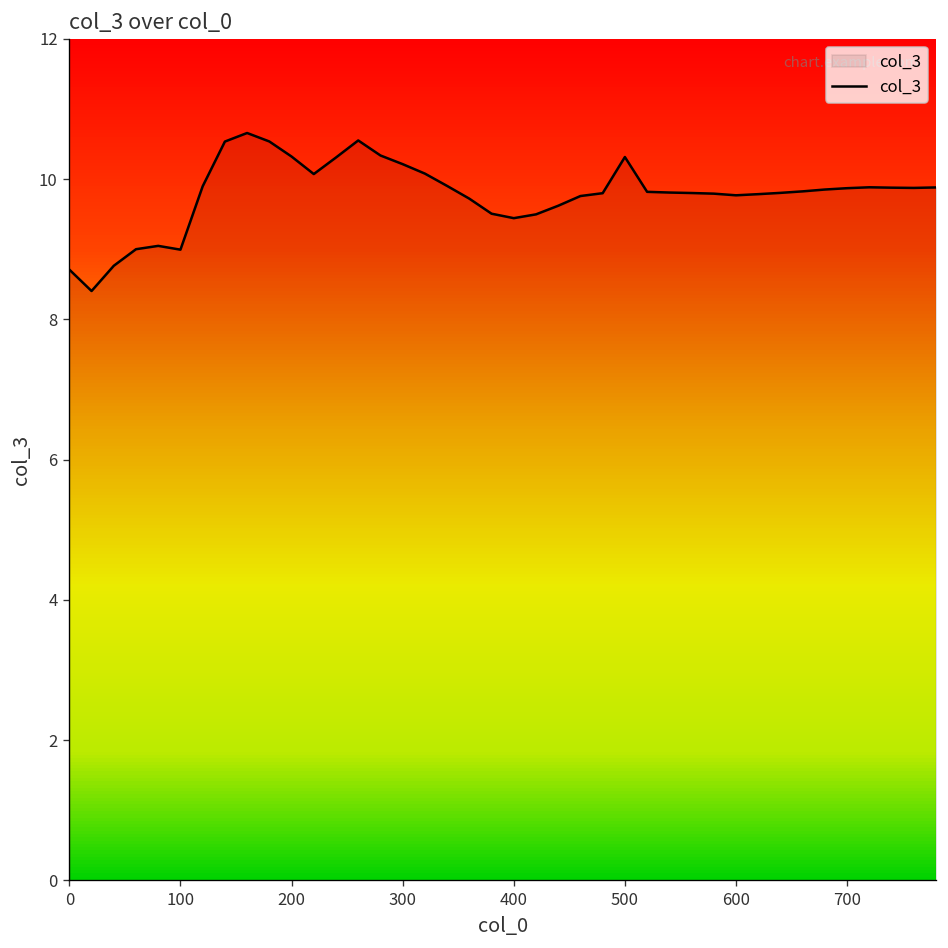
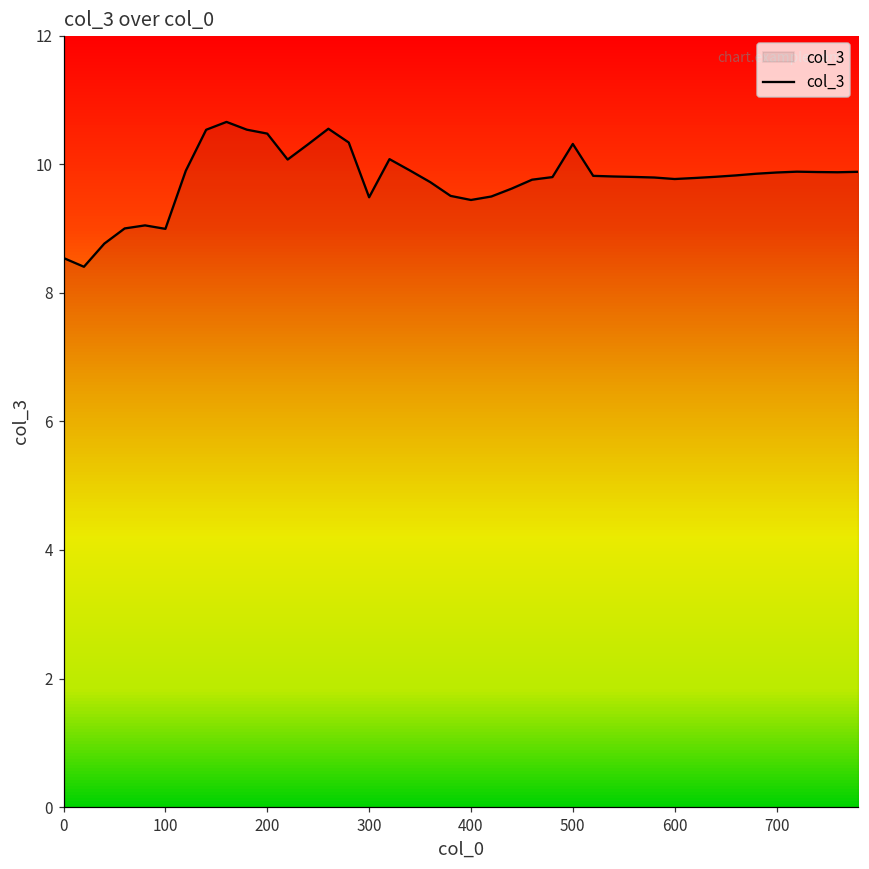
0: 8.7 -> 8.5
200: 10.3 -> 10.5
300: 10.2 -> 9.5
